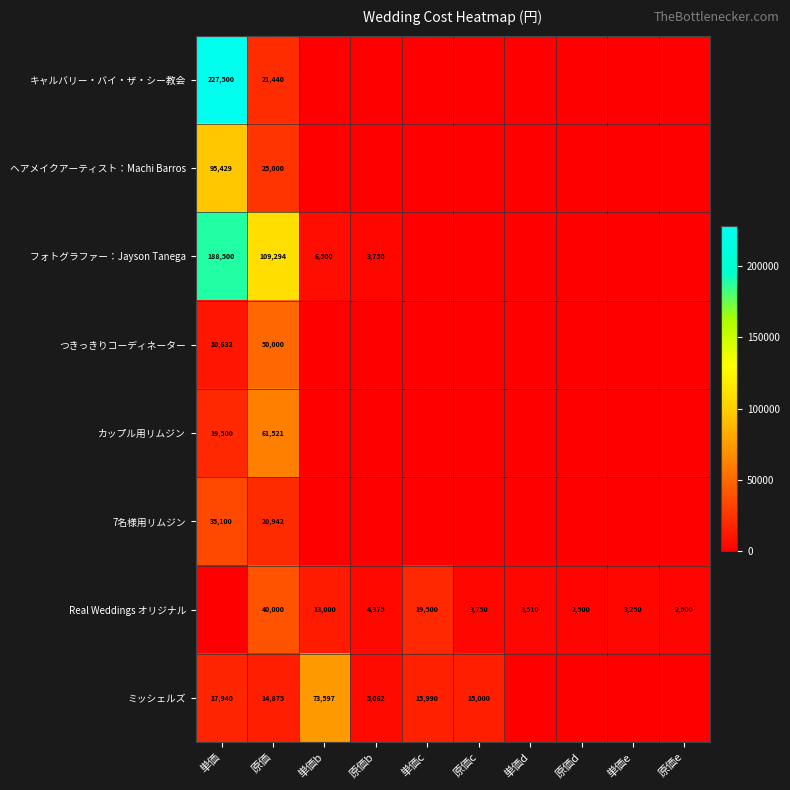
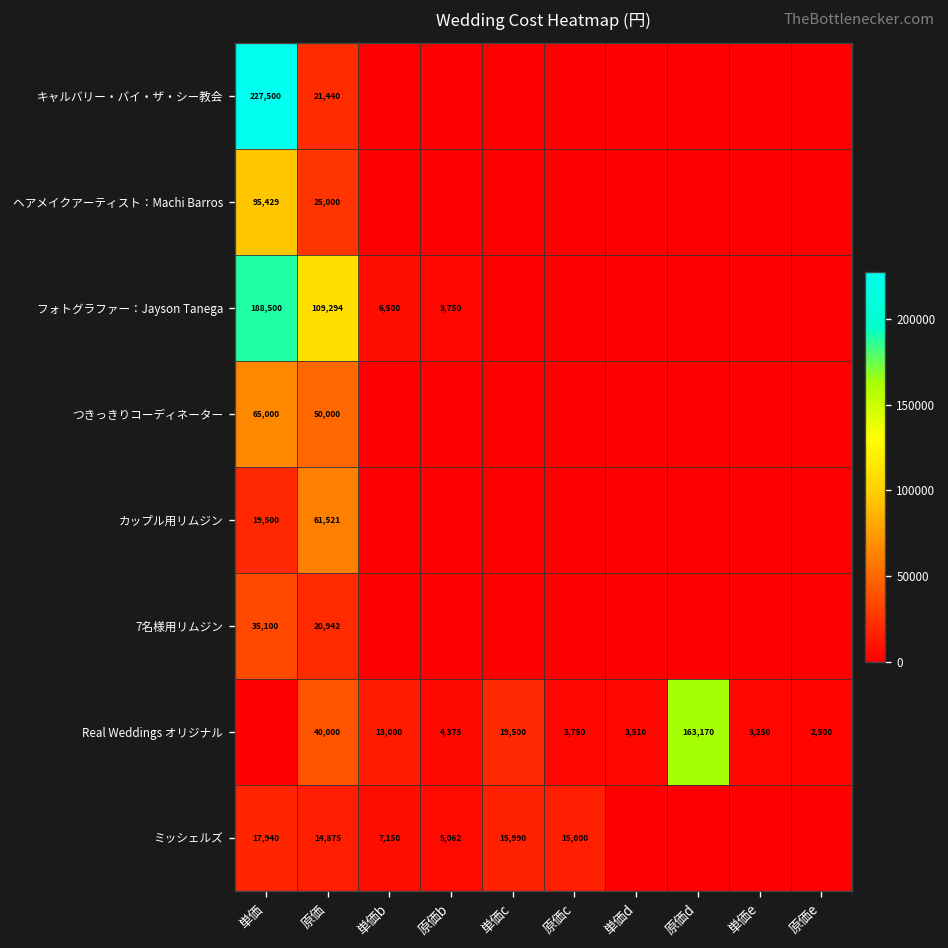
つきっきりコーディネーター, 単価: 10,632 -> 65,000
Real Weddings オリジナル, 原価d: 2,500 -> 163,170
ミッシェルズ, 単価b: 73,597 -> 7,150
